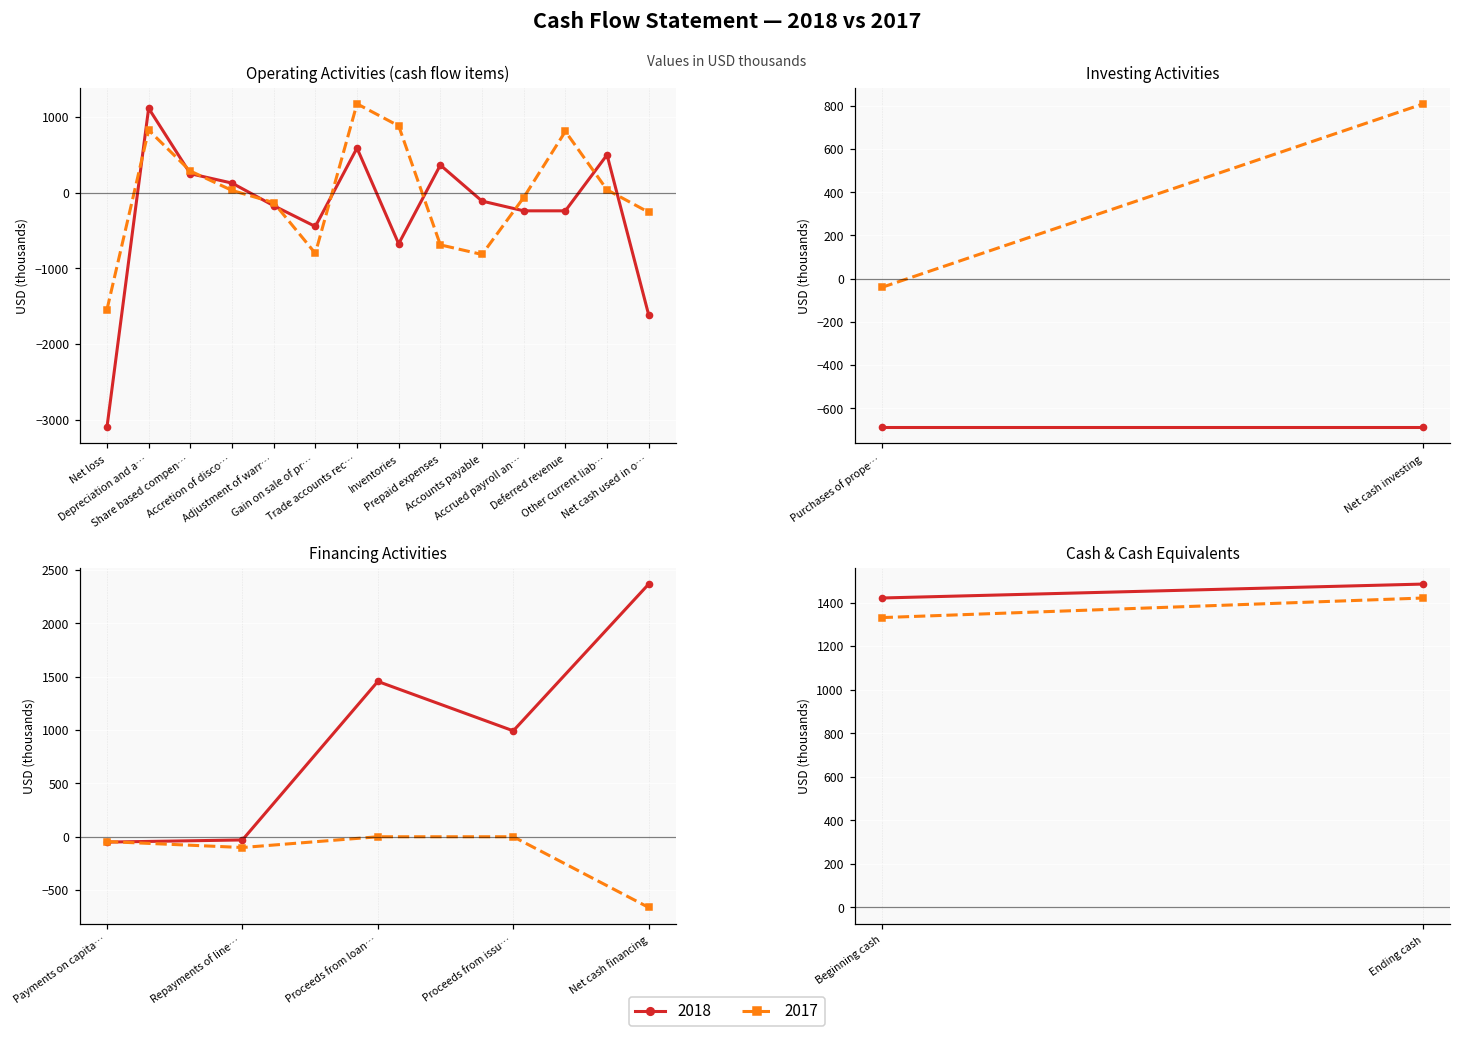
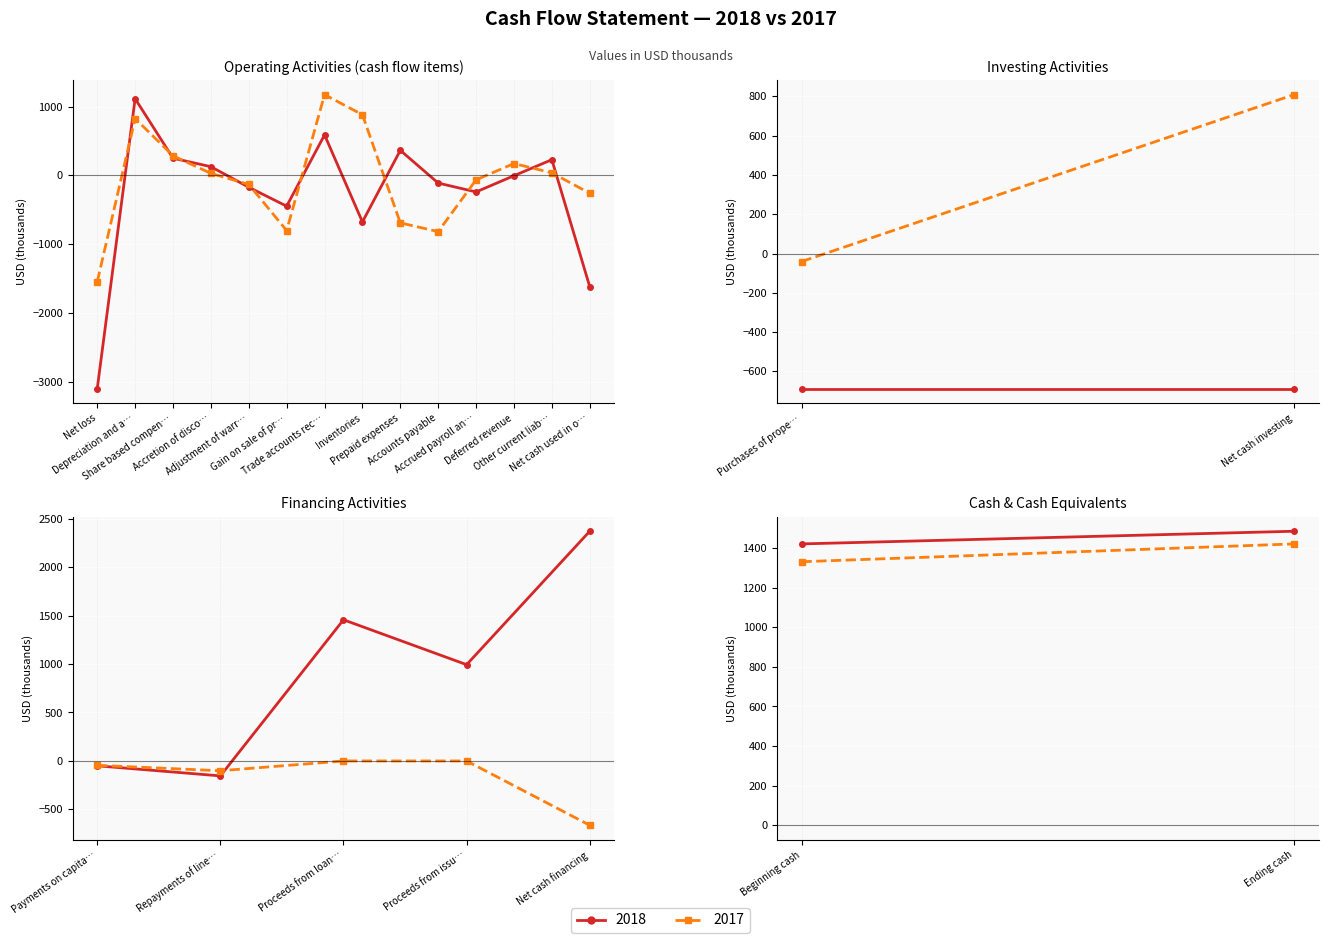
Operating Activities (cash flow items), 2018, Deferred revenue: -200 -> 0
Operating Activities (cash flow items), 2017, Deferred revenue: 800 -> 200
Operating Activities (cash flow items), 2018, Other current liab…: 500 -> 200
Financing Activities, 2018, Repayments of line…: 0 -> -200
